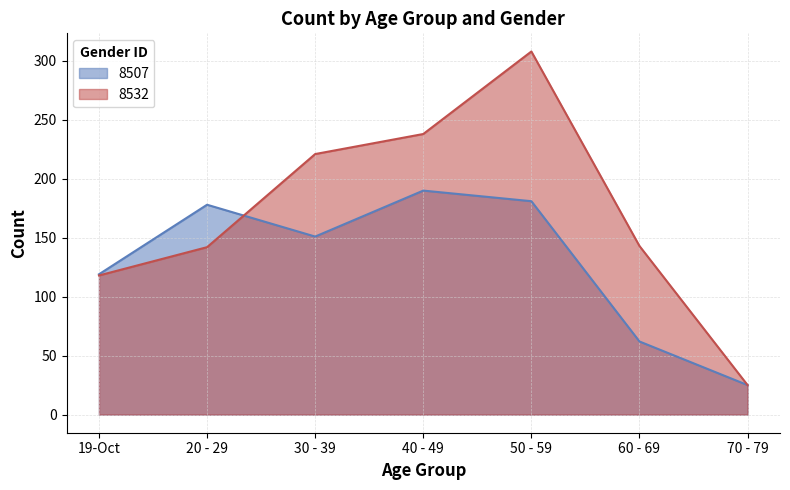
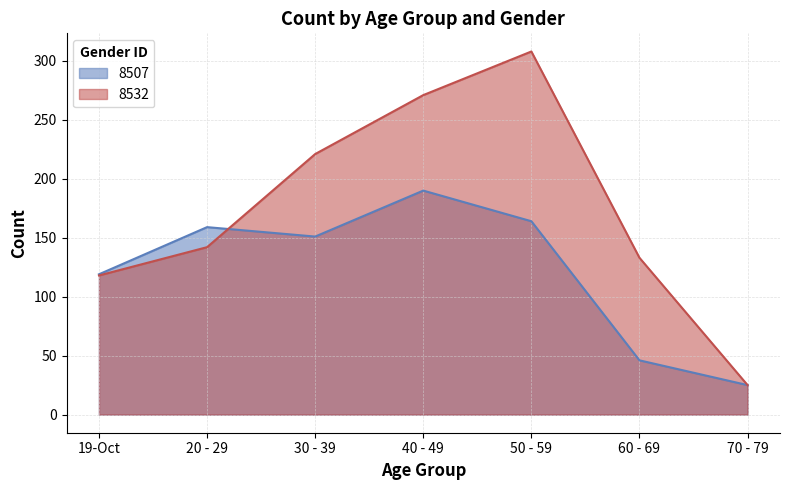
8507, 20 - 29: 178 -> 159
8532, 40 - 49: 238 -> 271
8507, 50 - 59: 181 -> 164
8507, 60 - 69: 62 -> 46
8532, 60 - 69: 143 -> 133
